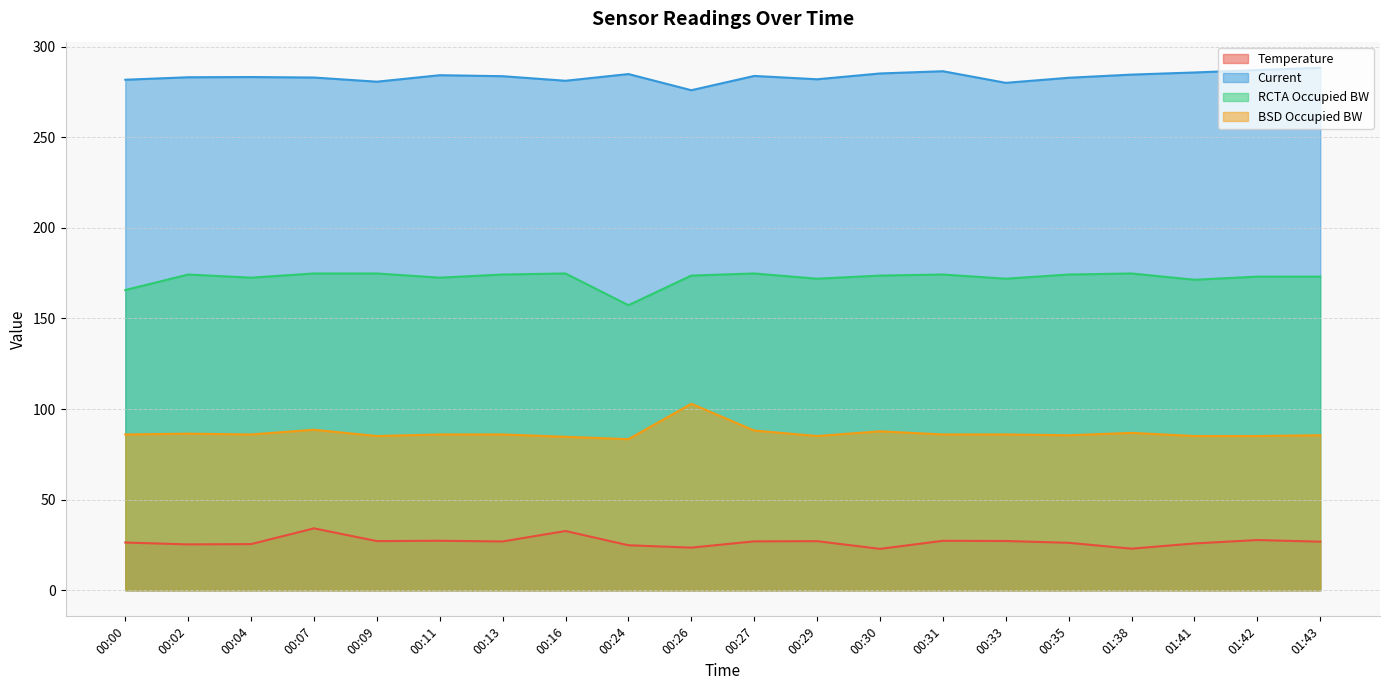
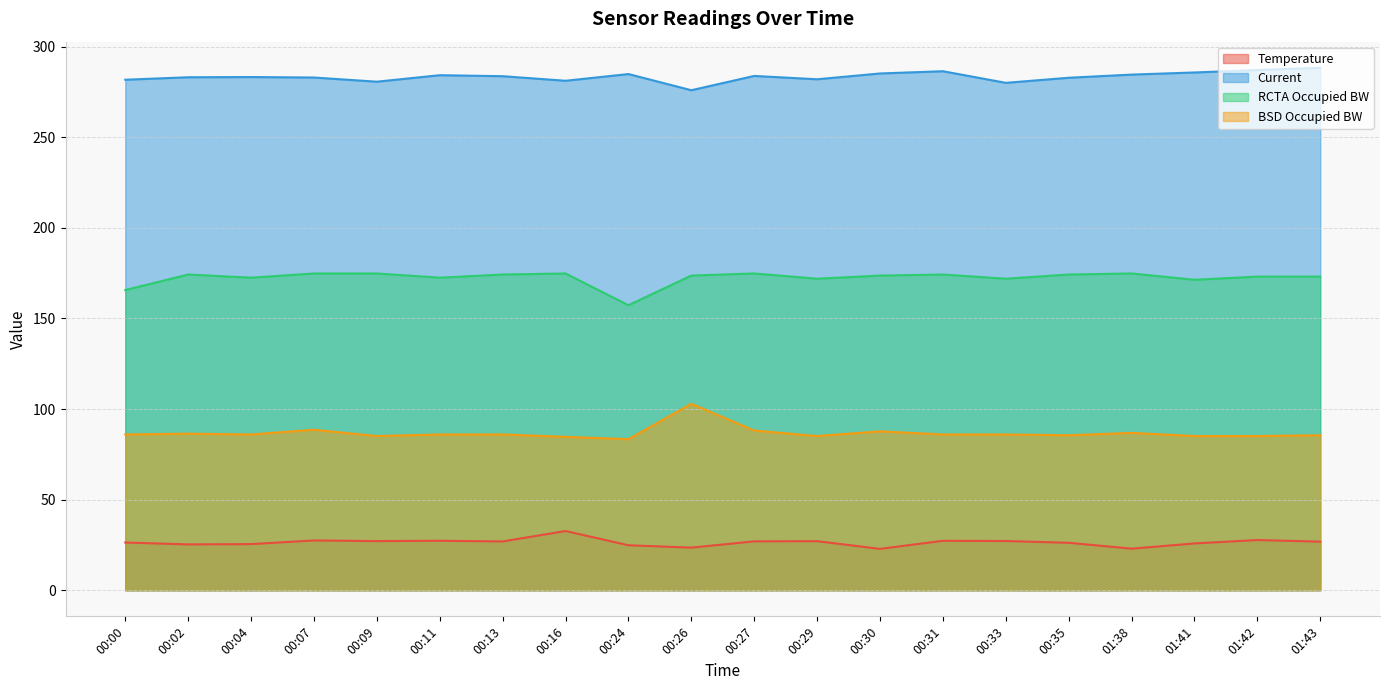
Temperature, 00:07: 34 -> 27
